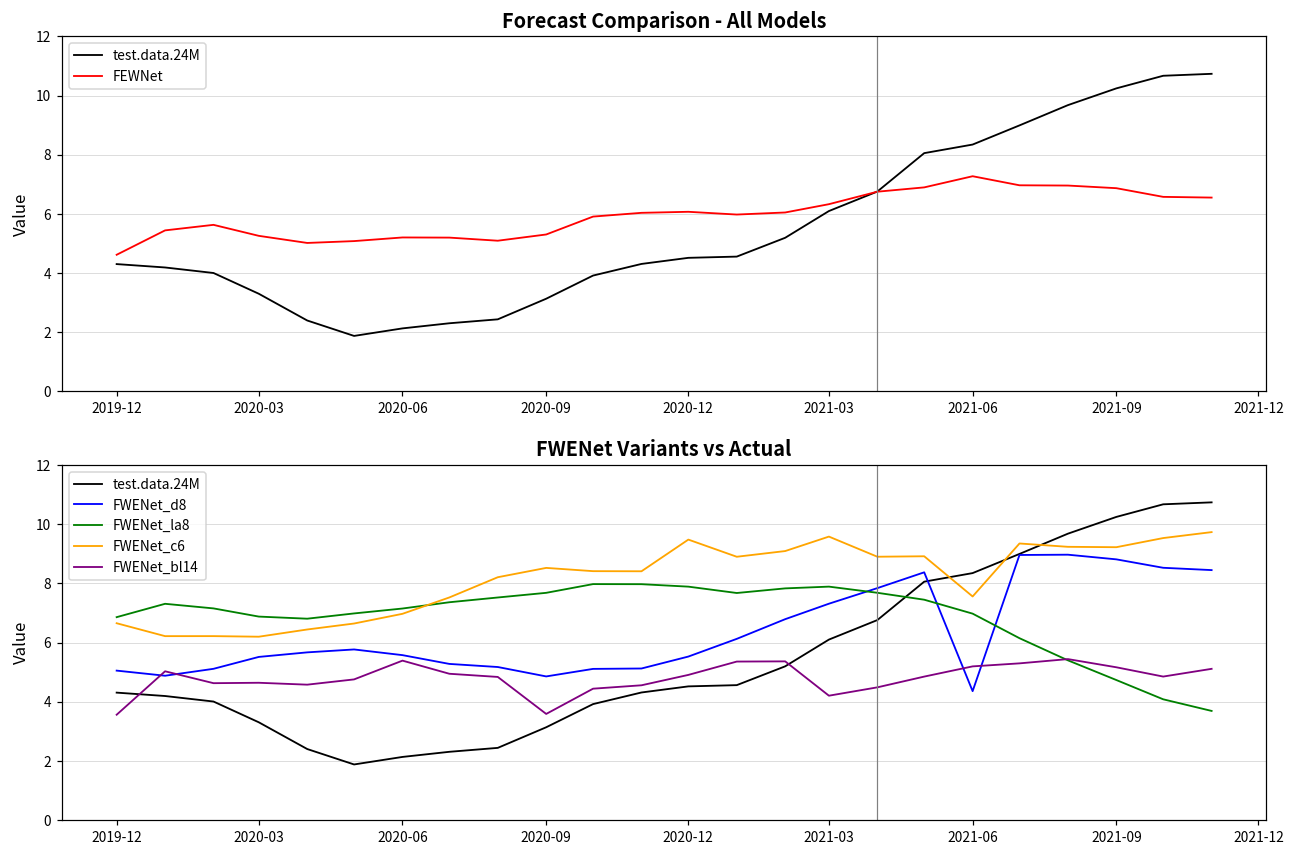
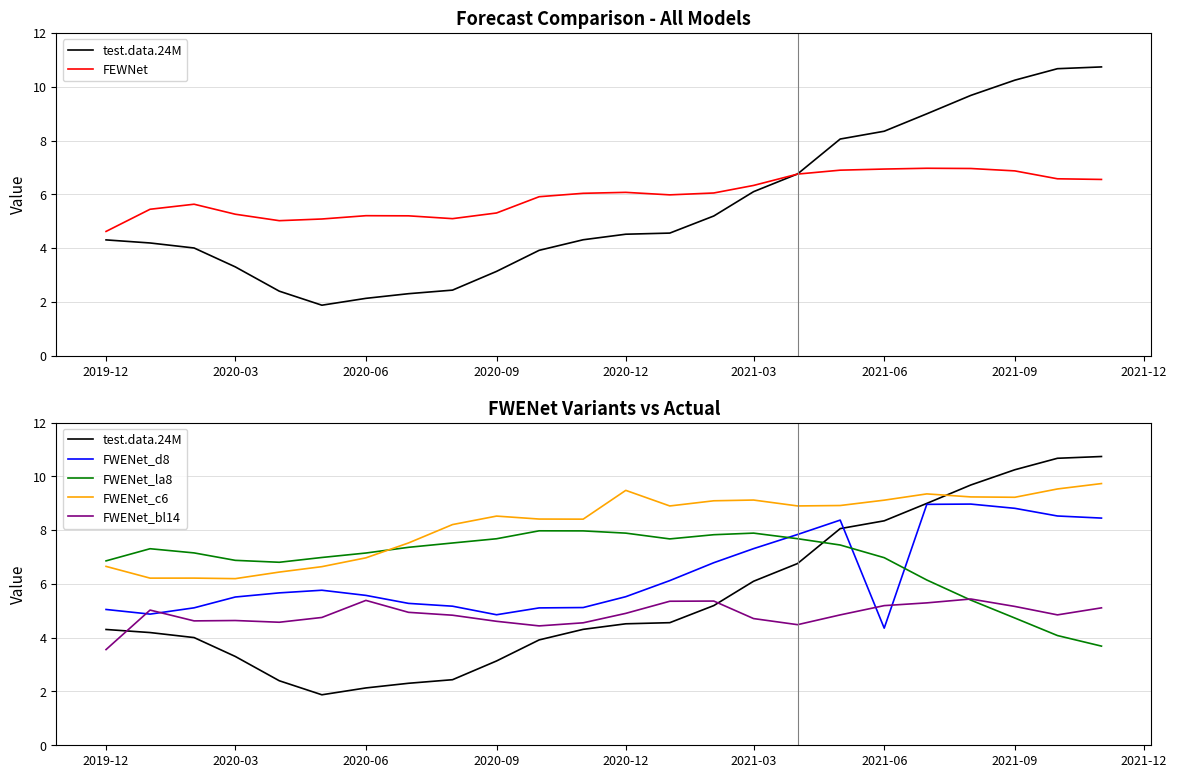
Forecast Comparison - All Models, FEWNet, 2021-06: 7.3 -> 6.9
FWENet Variants vs Actual, FWENet_bl14, 2020-09: 3.6 -> 4.6
FWENet Variants vs Actual, FWENet_c6, 2021-03: 9.6 -> 9.1
FWENet Variants vs Actual, FWENet_bl14, 2021-03: 4.2 -> 4.7
FWENet Variants vs Actual, FWENet_c6, 2021-06: 7.6 -> 9.1
